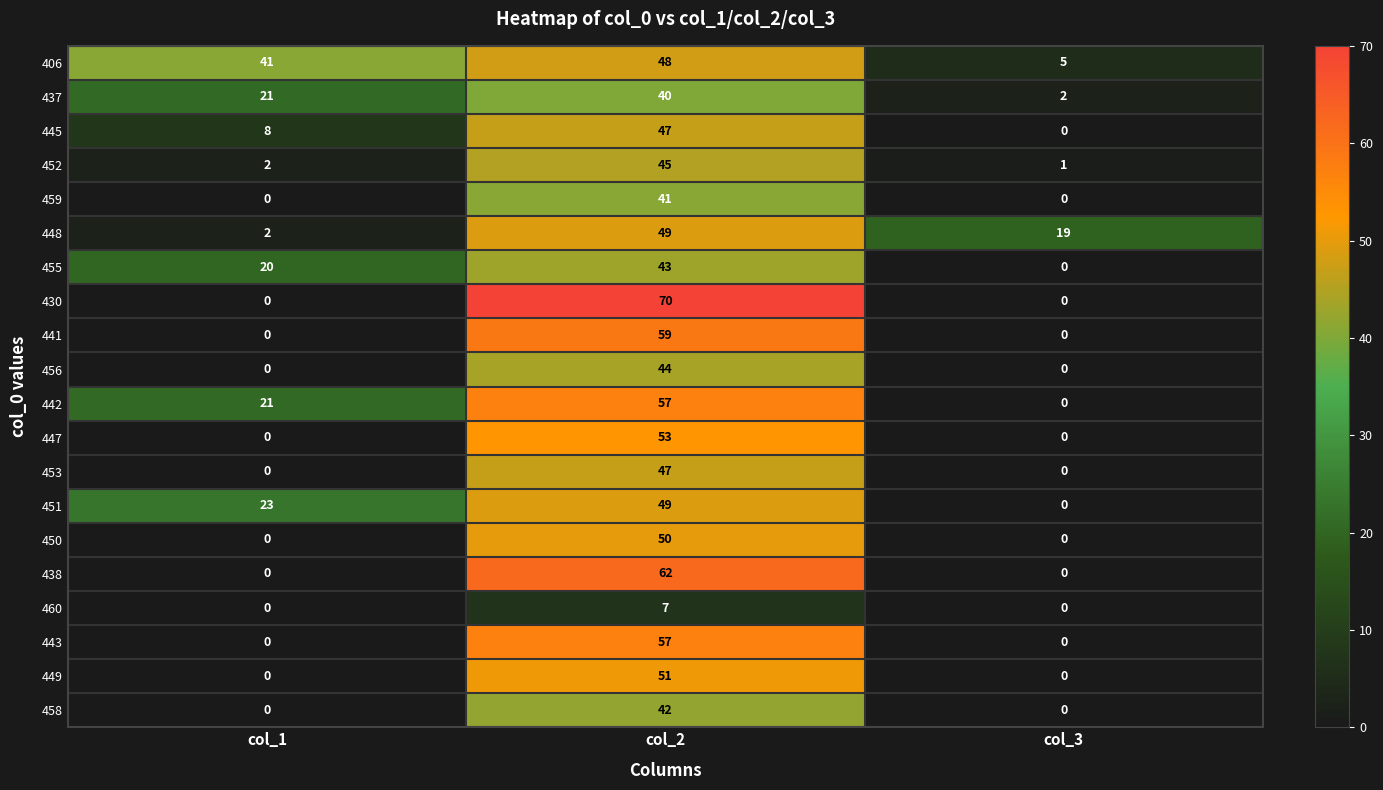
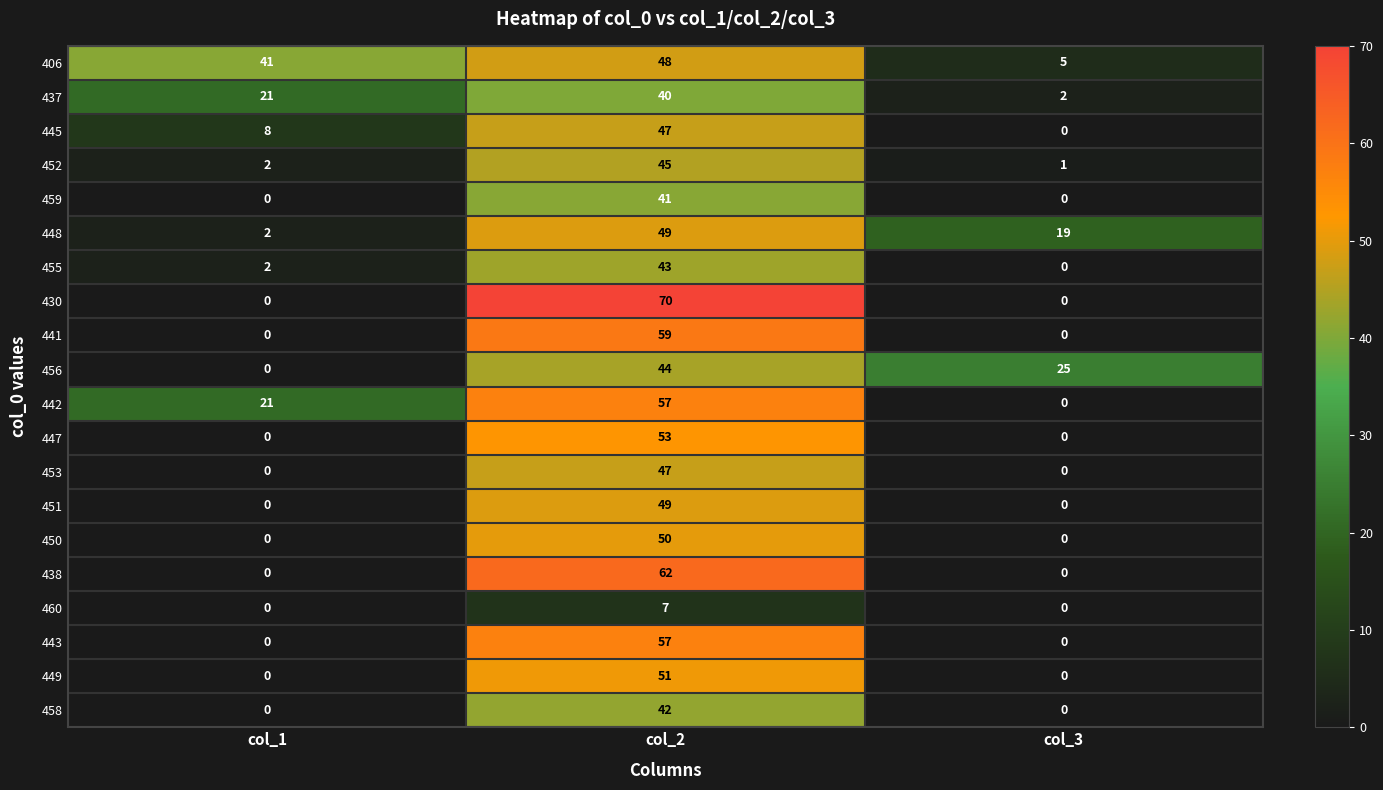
455, col_1: 20 -> 2
456, col_3: 0 -> 25
451, col_1: 23 -> 0
